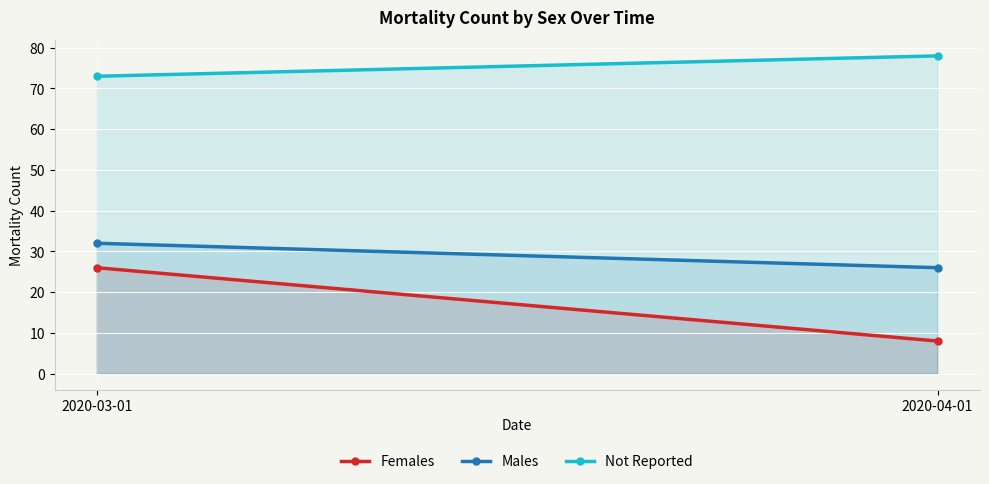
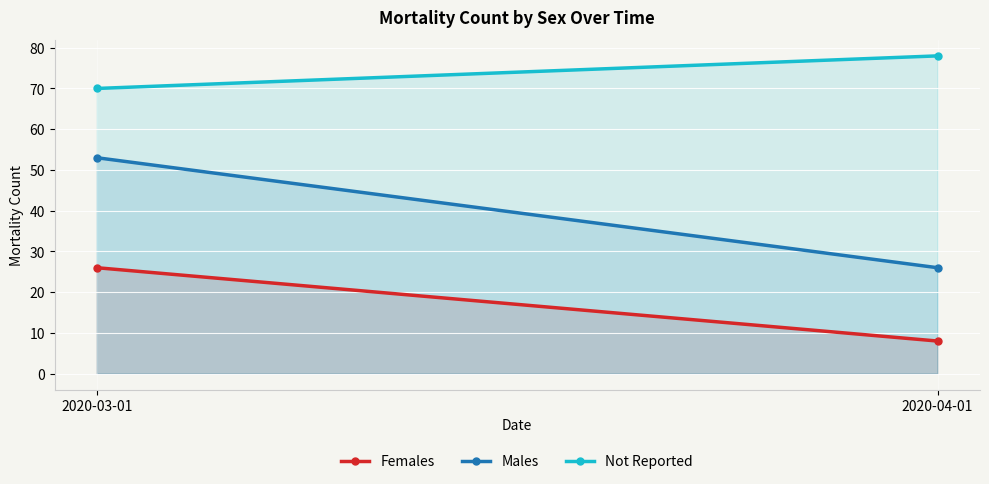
Males, 2020-03-01: 32 -> 53
Not Reported, 2020-03-01: 73 -> 70
